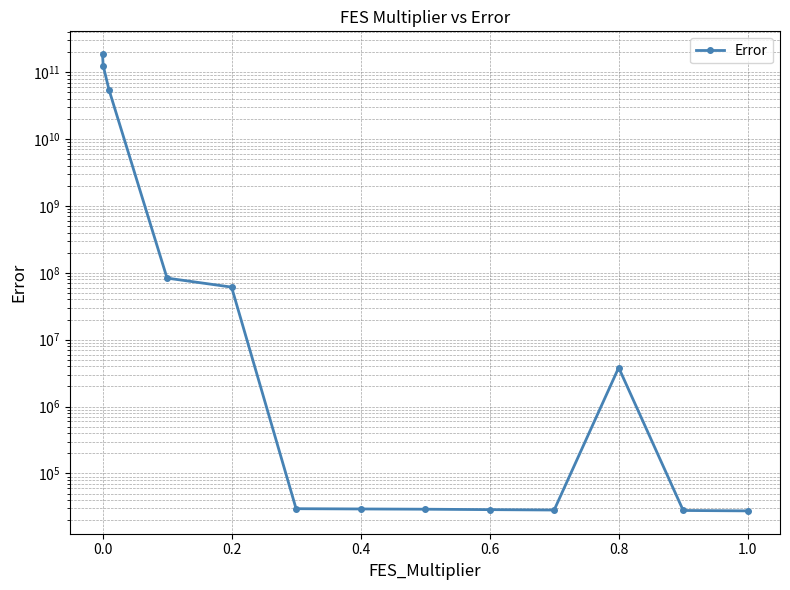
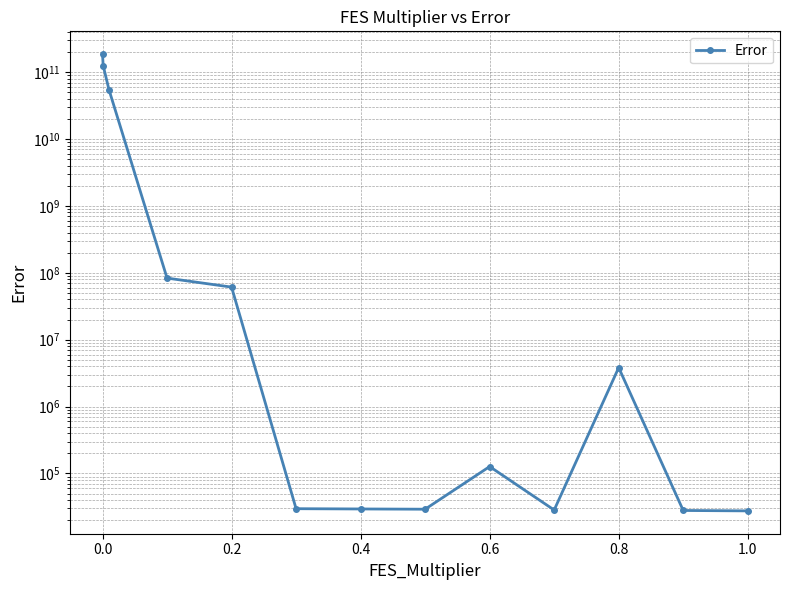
0.6: 29000 -> 130000
